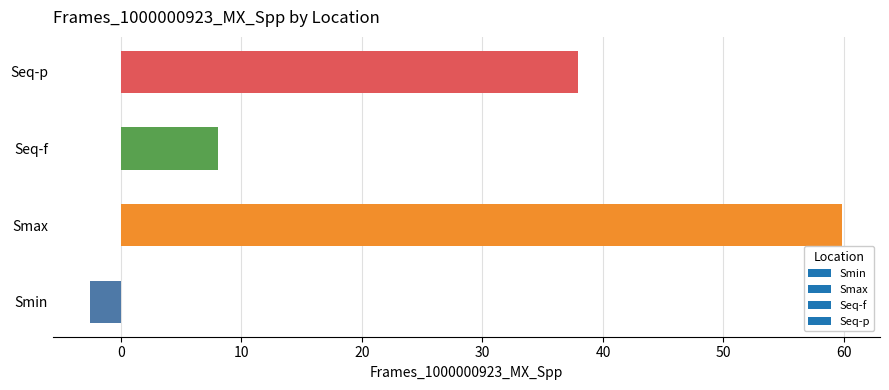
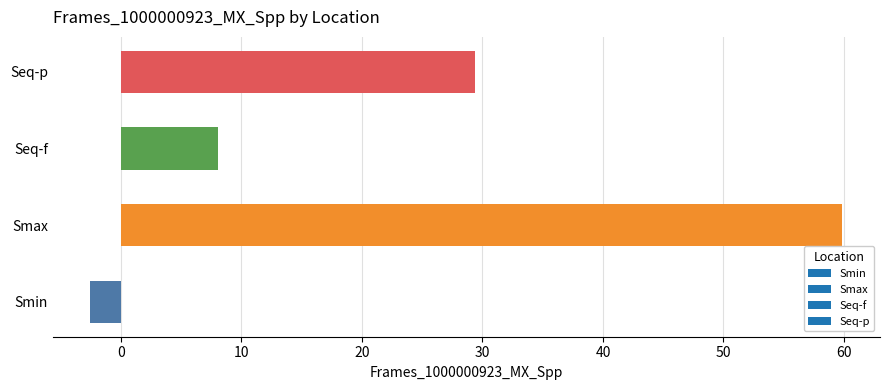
Seq-p: 37.9 -> 29.4
